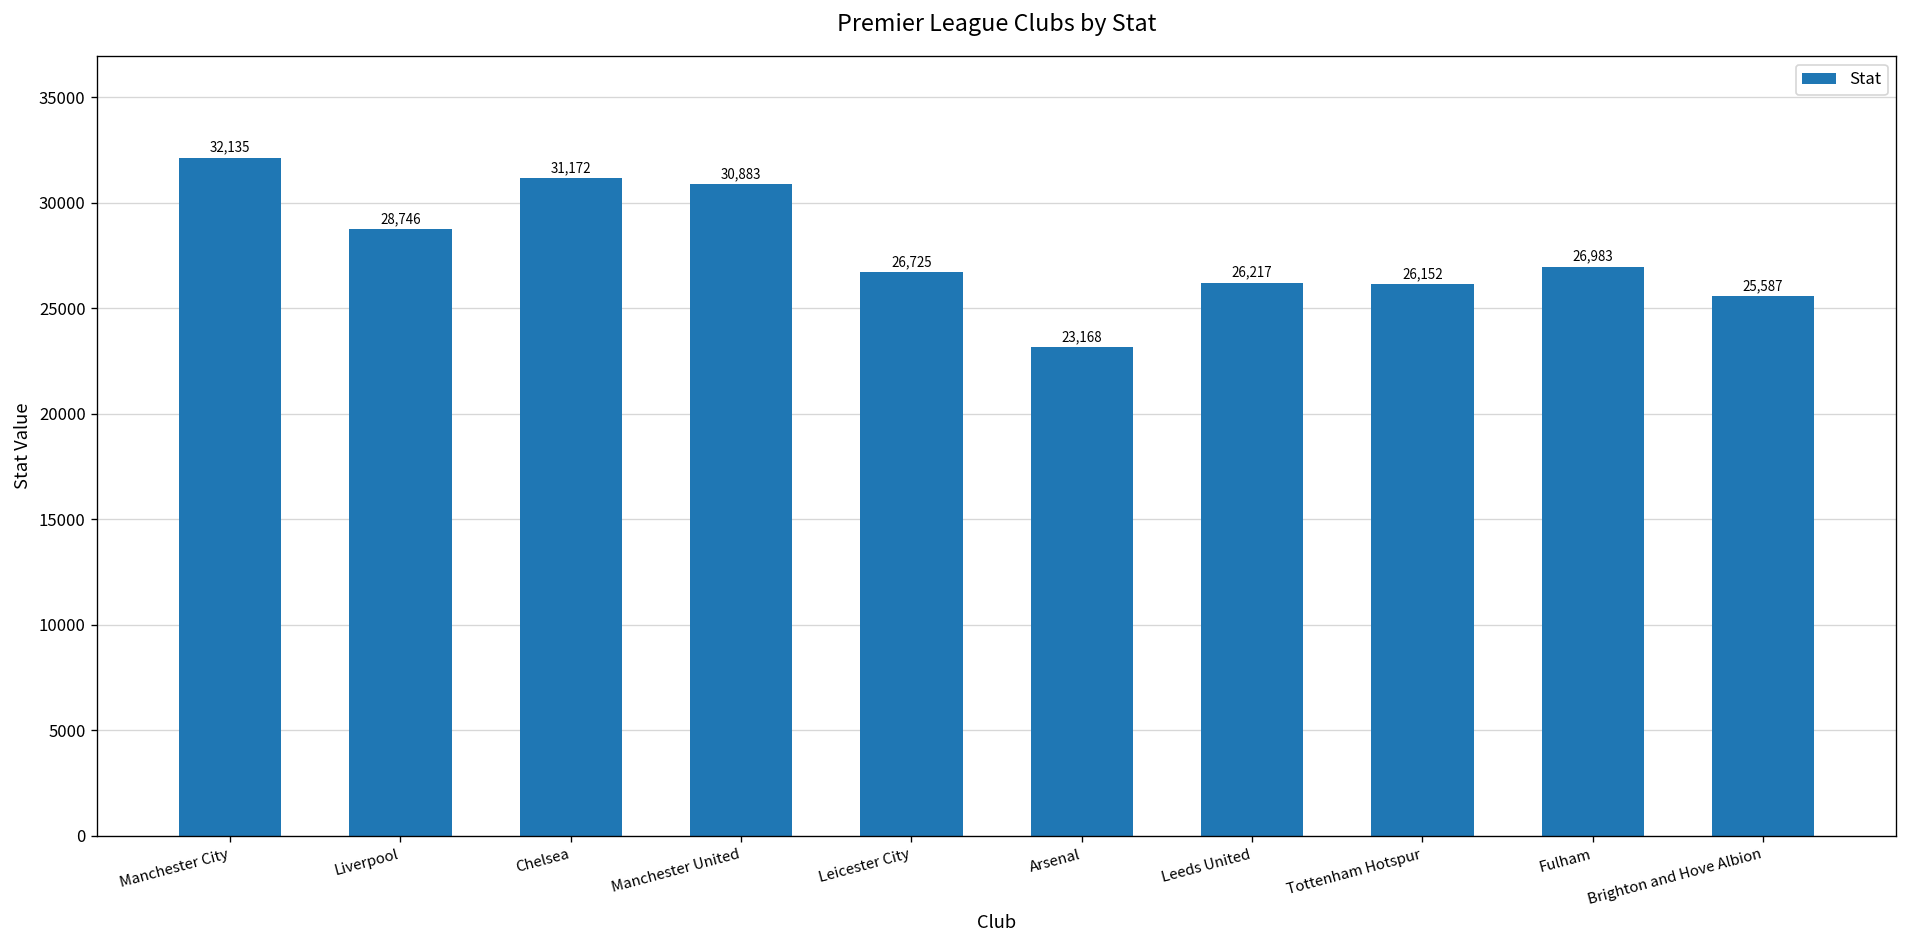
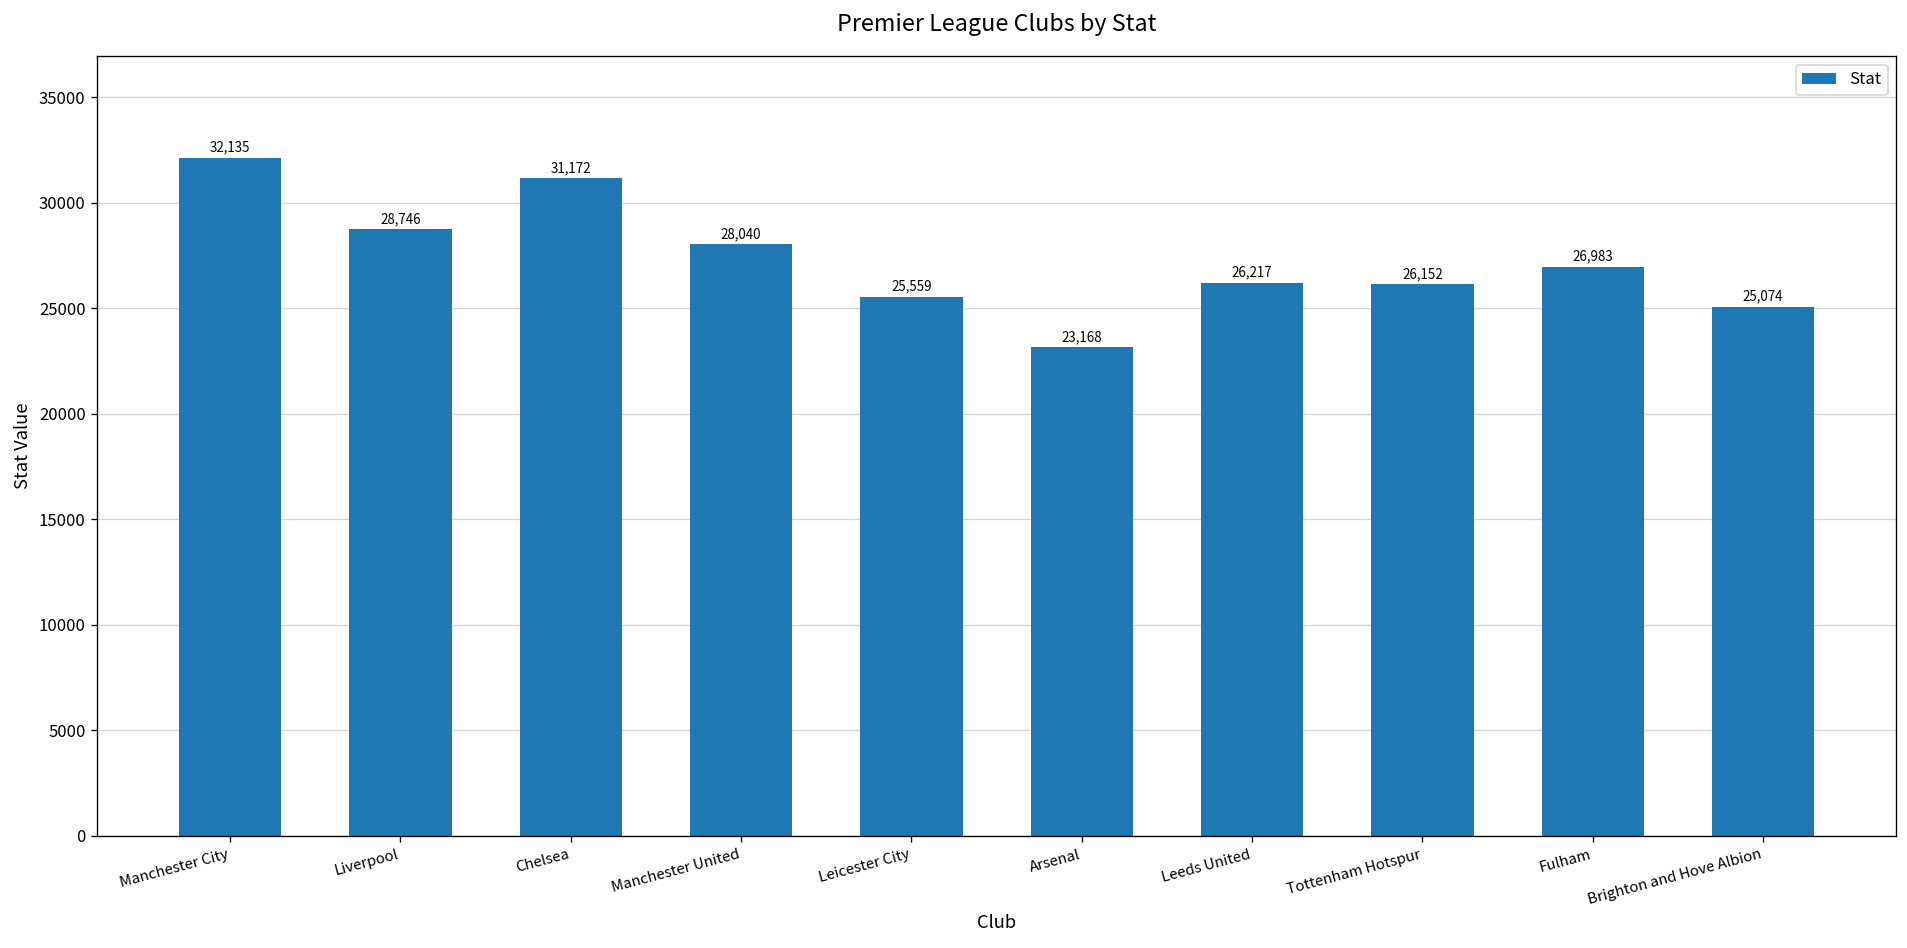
Manchester United: 30,883 -> 28,040
Leicester City: 26,725 -> 25,559
Brighton and Hove Albion: 25,587 -> 25,074
